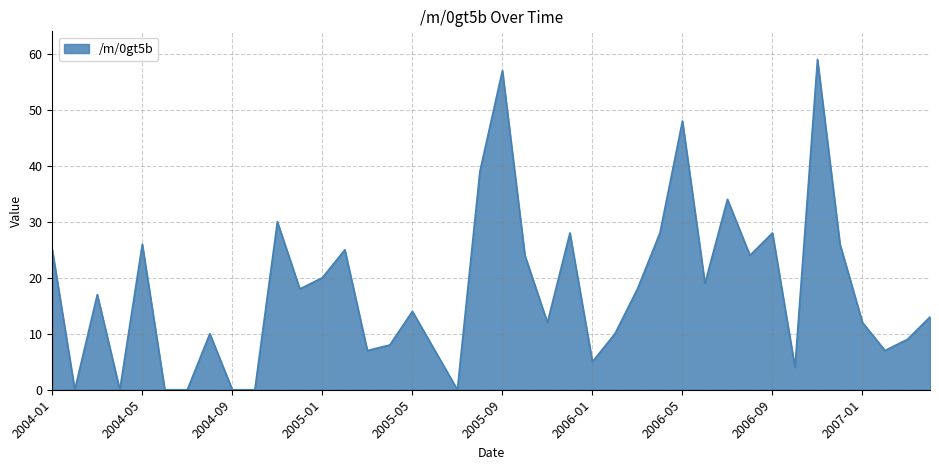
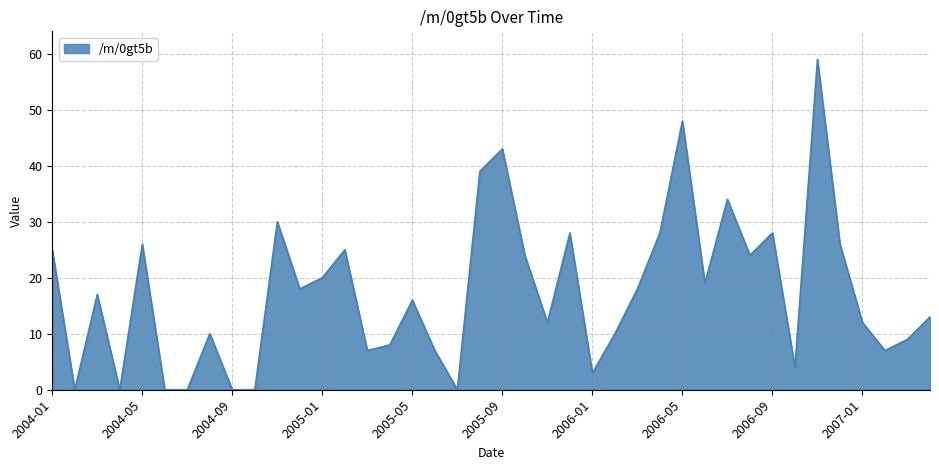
2005-05: 14 -> 16
2005-09: 57 -> 43
2006-01: 5 -> 3
